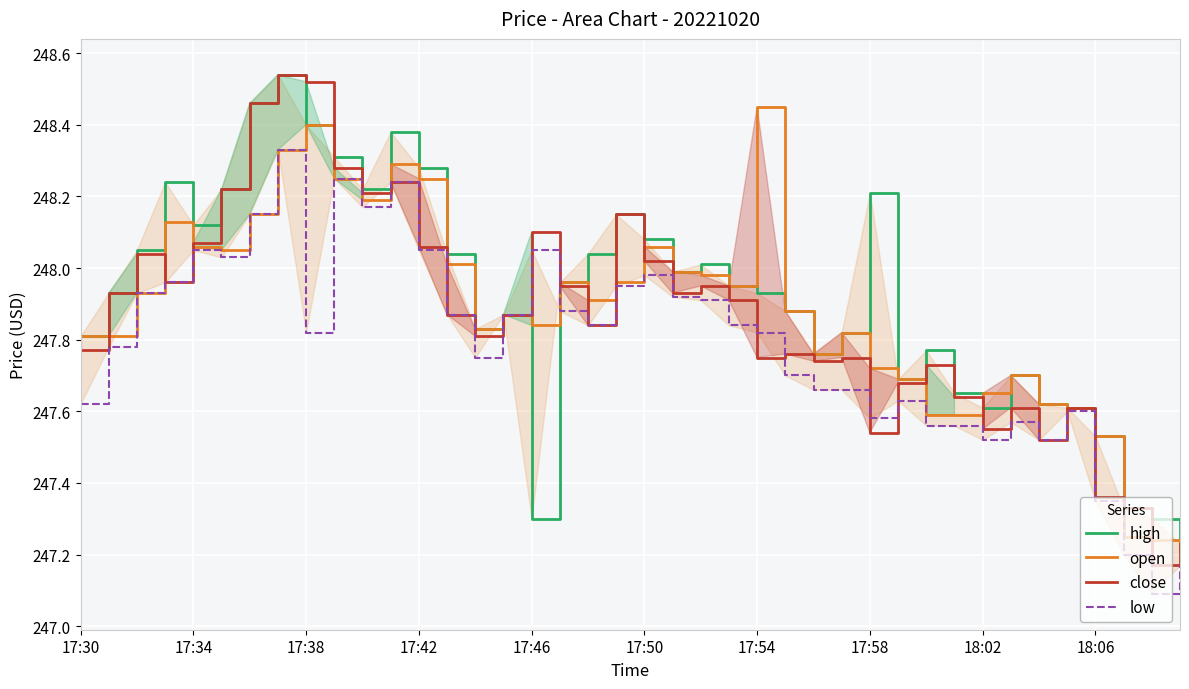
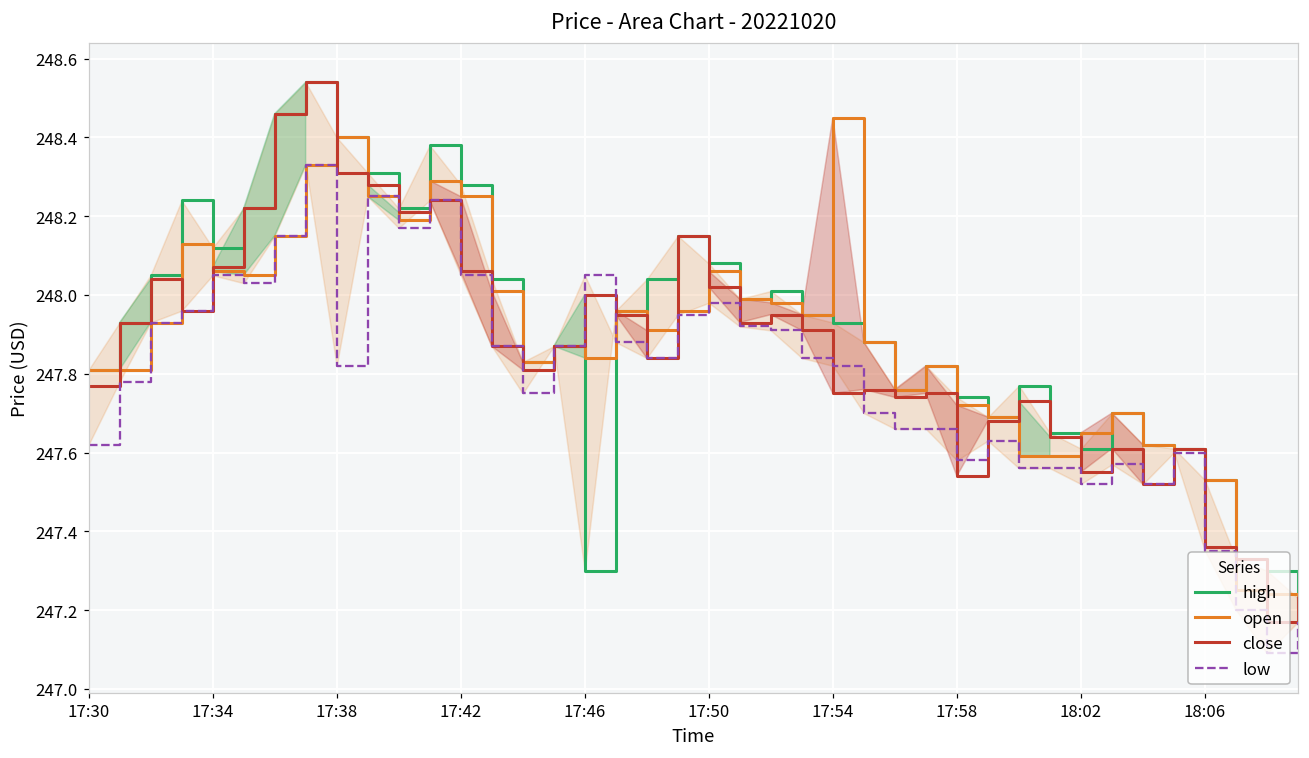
close, 17:38: 248.52 -> 248.31
close, 17:46: 248.1 -> 248.0
high, 17:58: 248.21 -> 247.74
